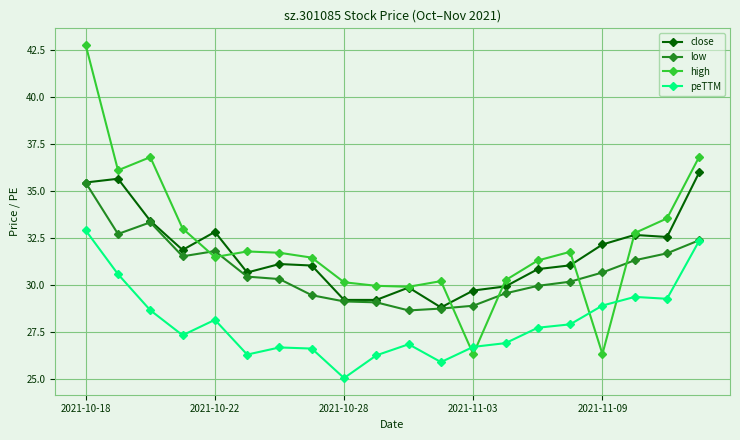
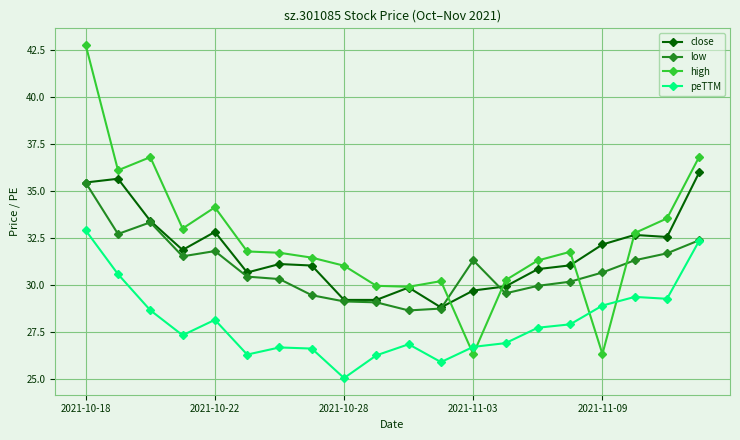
high, 2021-10-22: 31.5 -> 34.1
high, 2021-10-28: 30.1 -> 31.0
low, 2021-11-03: 28.9 -> 31.3
